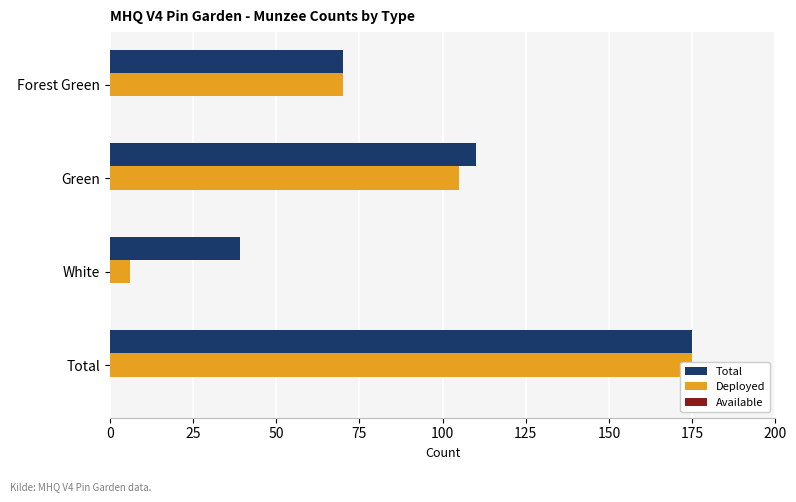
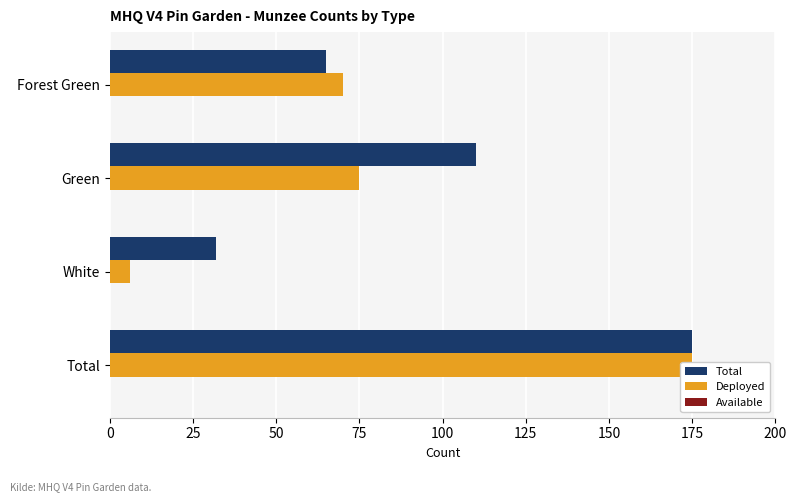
Total, Forest Green: 70 -> 65
Deployed, Green: 105 -> 75
Total, White: 39 -> 32
